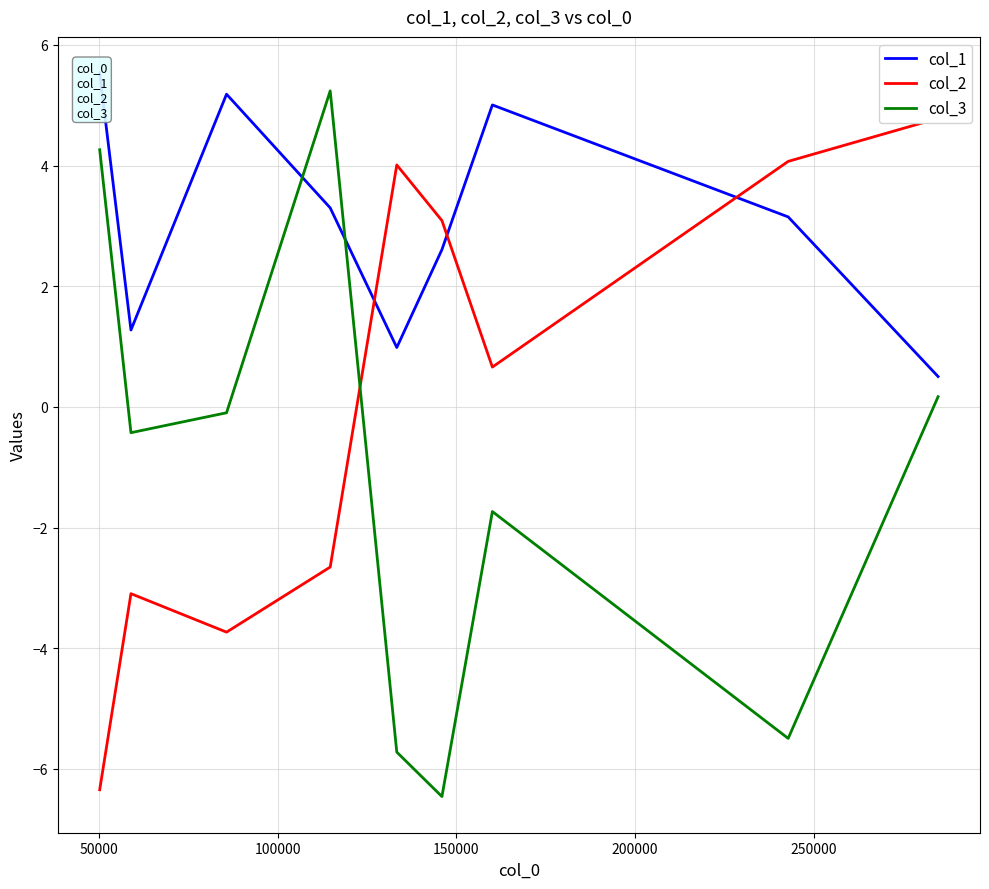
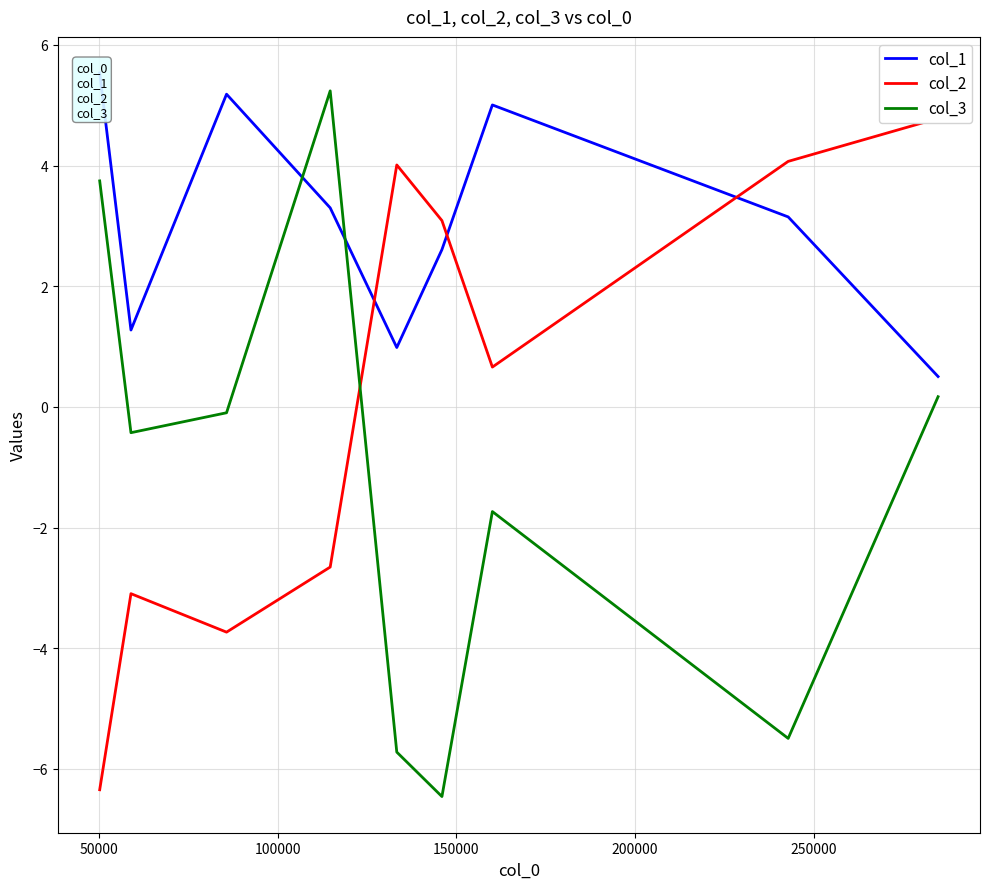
col_3, 50000: 4.3 -> 3.7
